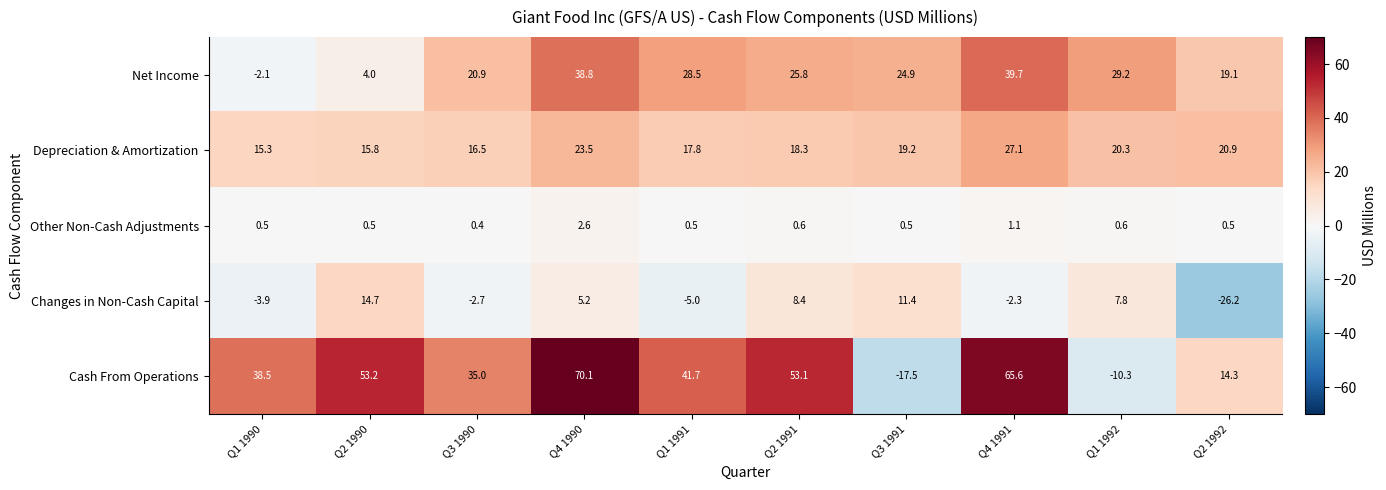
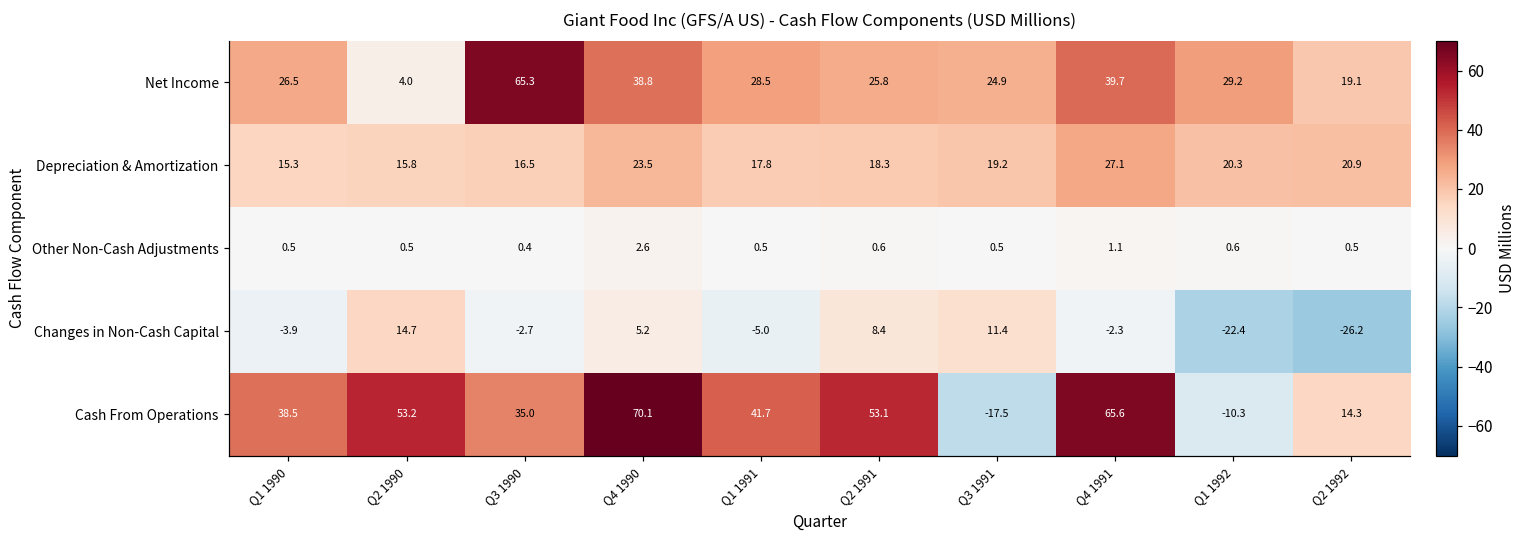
Net Income, Q1 1990: -2.1 -> 26.5
Net Income, Q3 1990: 20.9 -> 65.3
Changes in Non-Cash Capital, Q1 1992: 7.8 -> -22.4
